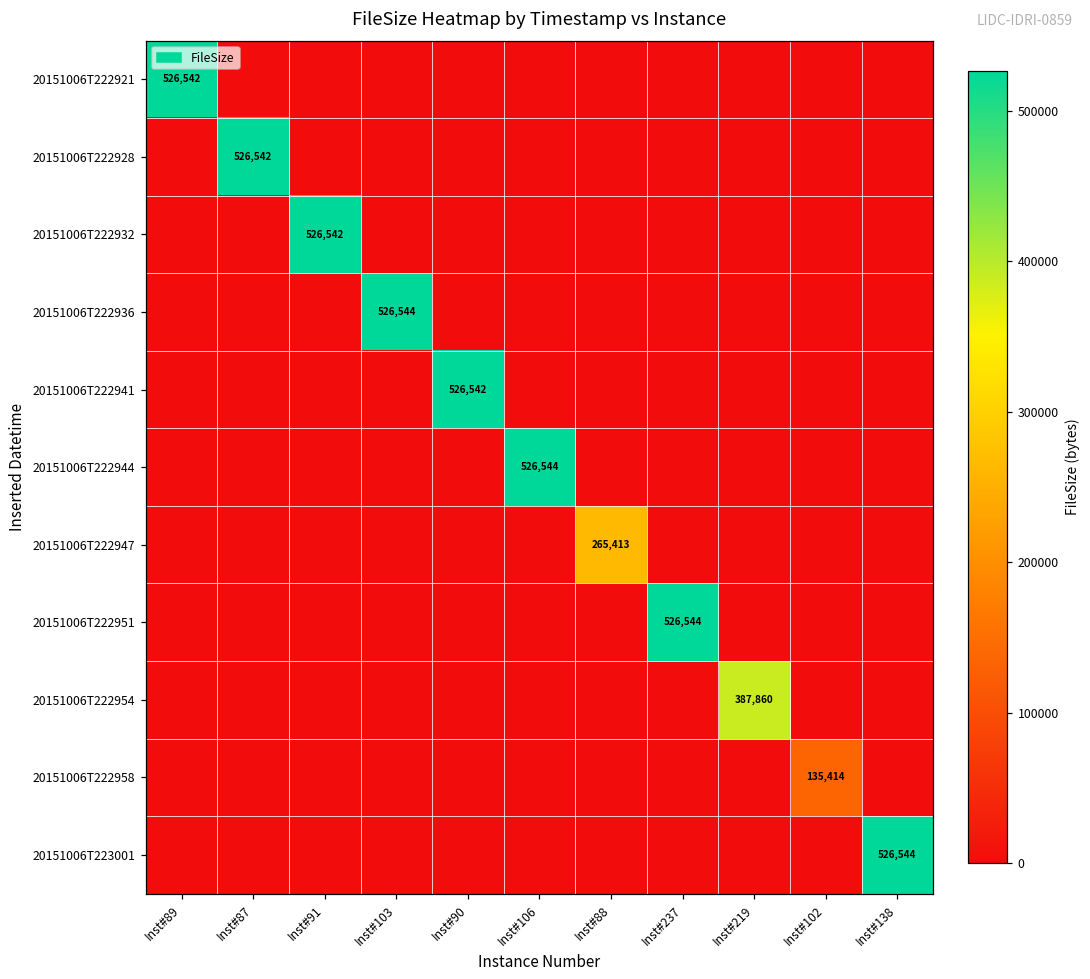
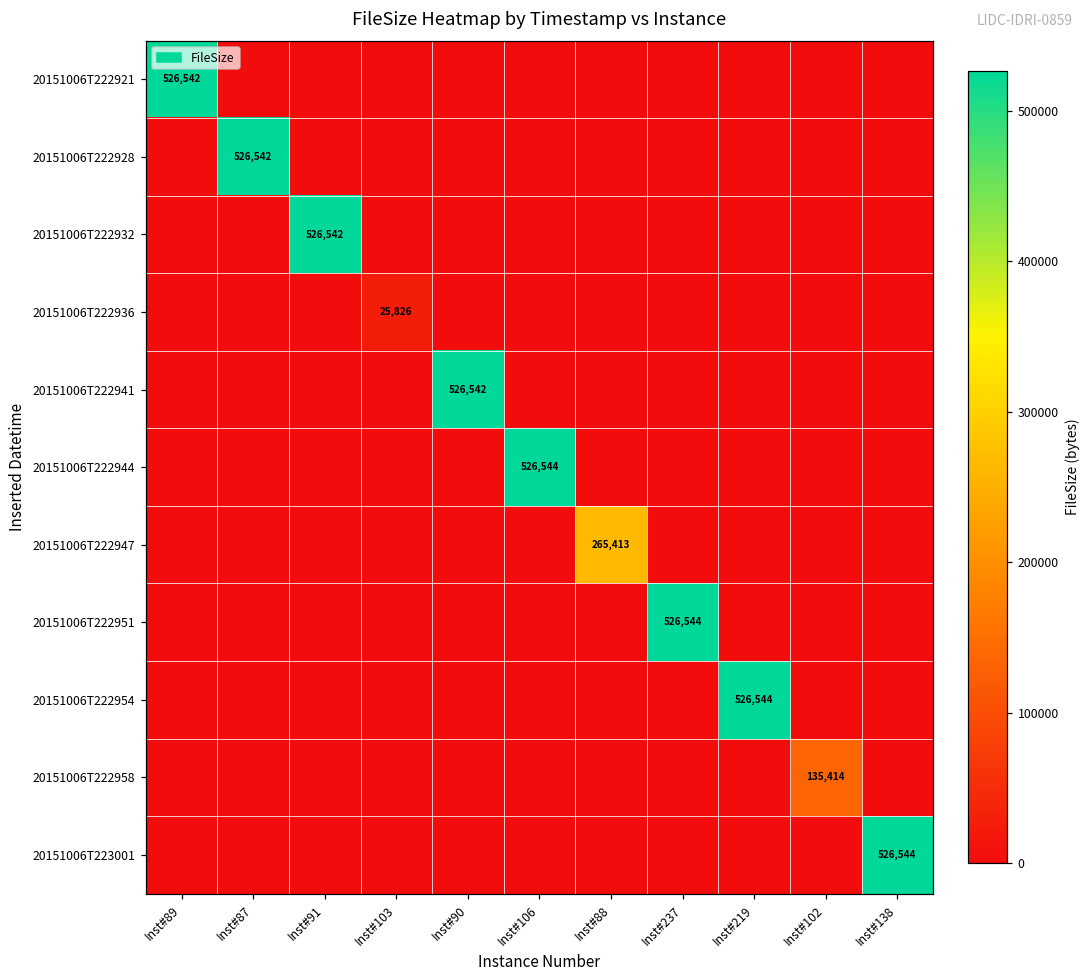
20151006T222936, Inst#103: 526,544 -> 25,826
20151006T222954, Inst#219: 387,860 -> 526,544
